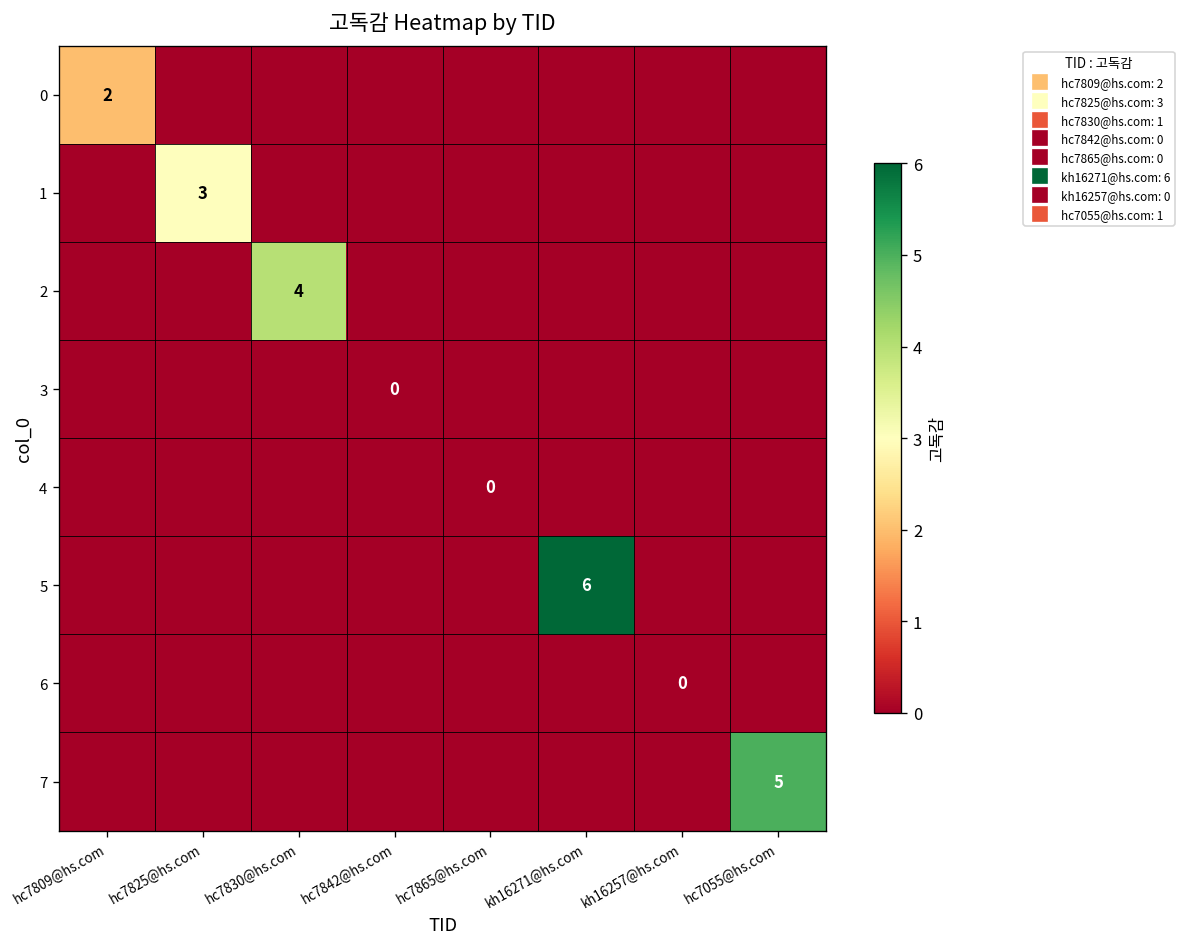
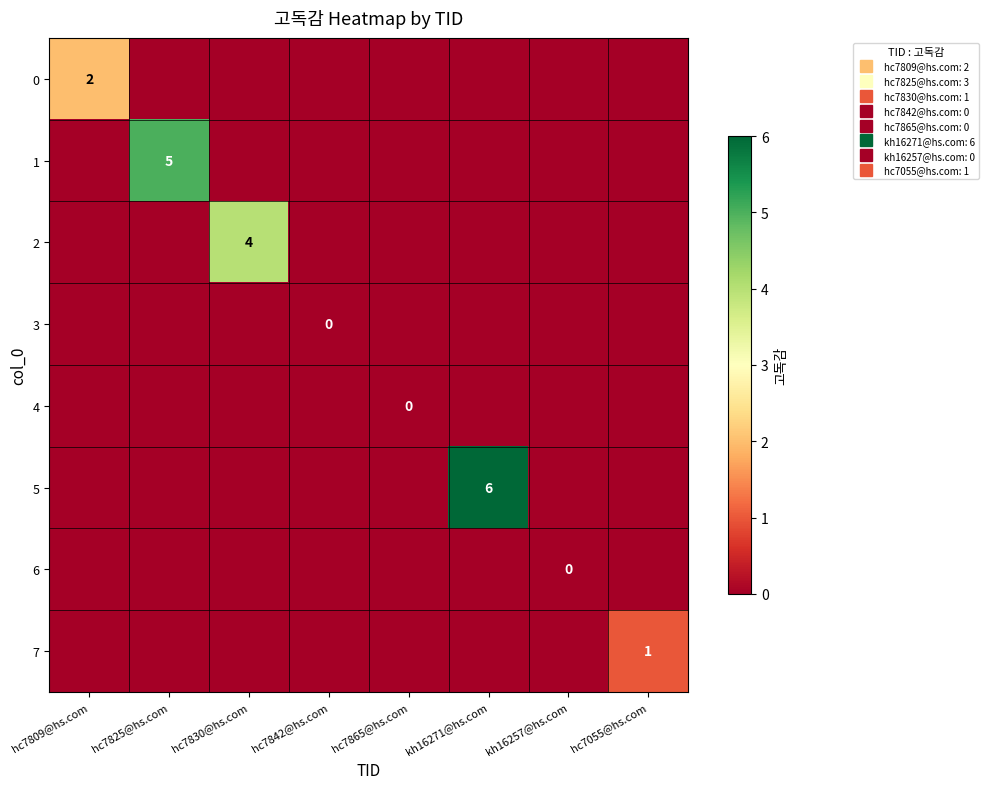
1, hc7825@hs.com: 3 -> 5
7, hc7055@hs.com: 5 -> 1
